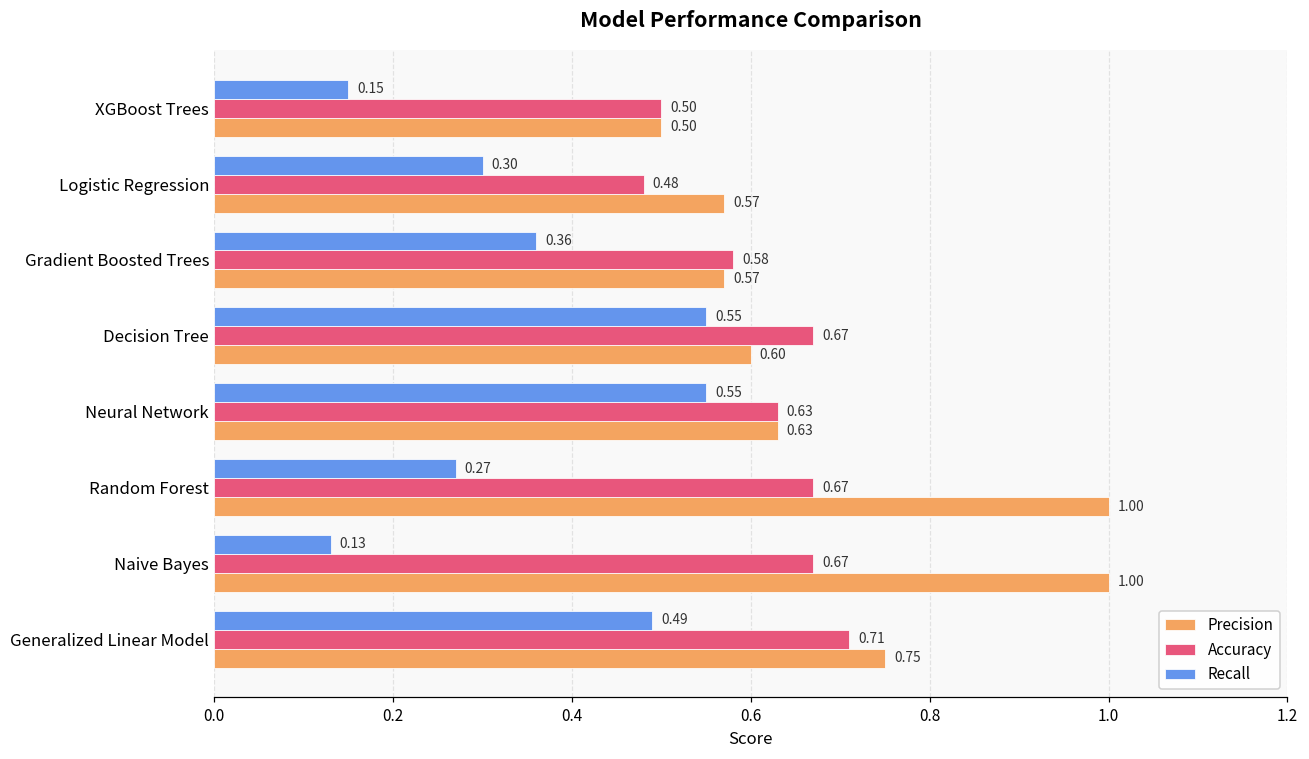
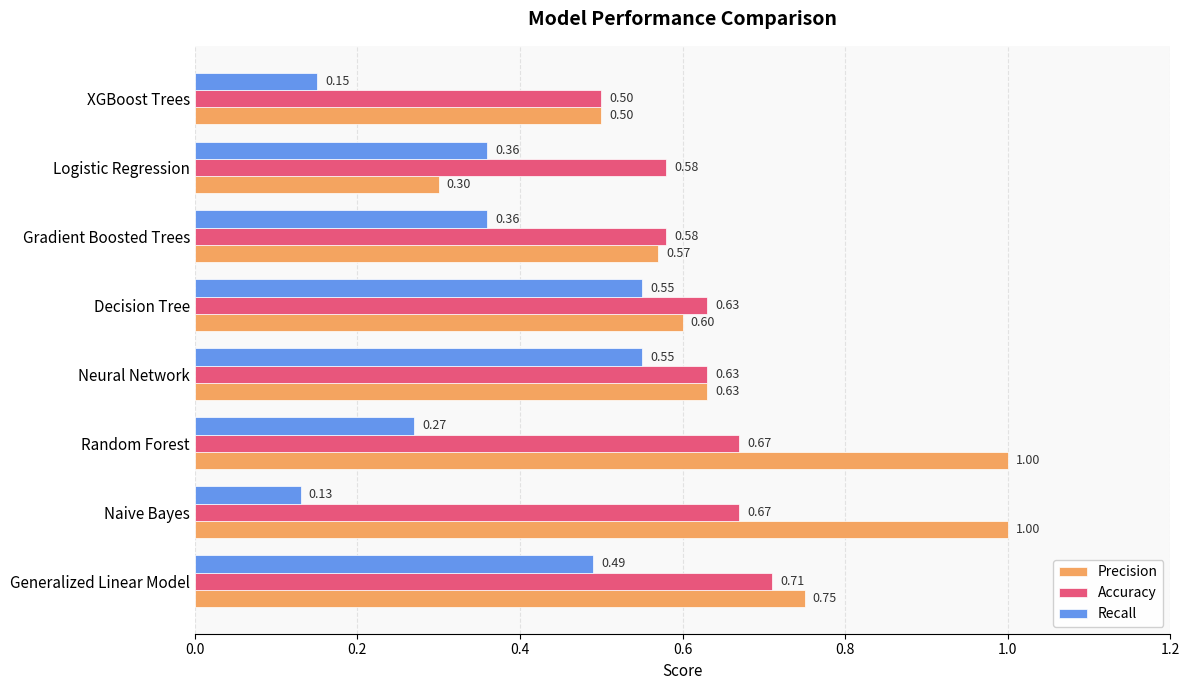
Recall, Logistic Regression: 0.30 -> 0.36
Accuracy, Logistic Regression: 0.48 -> 0.58
Precision, Logistic Regression: 0.57 -> 0.30
Accuracy, Decision Tree: 0.67 -> 0.63
